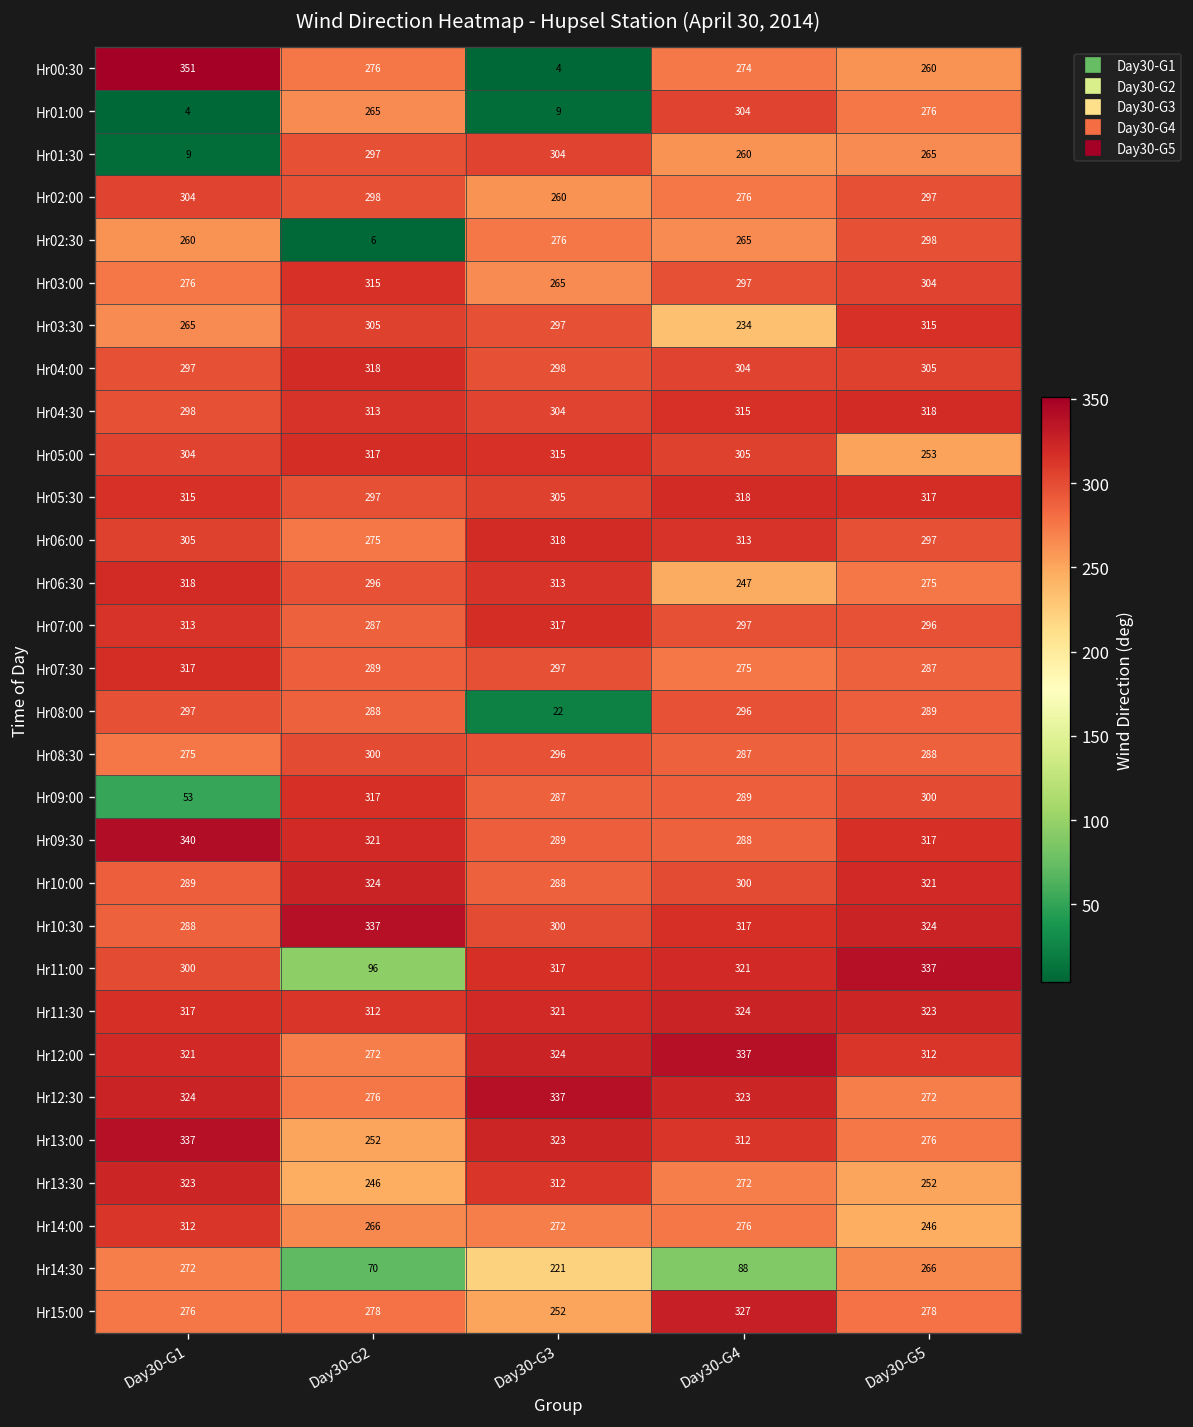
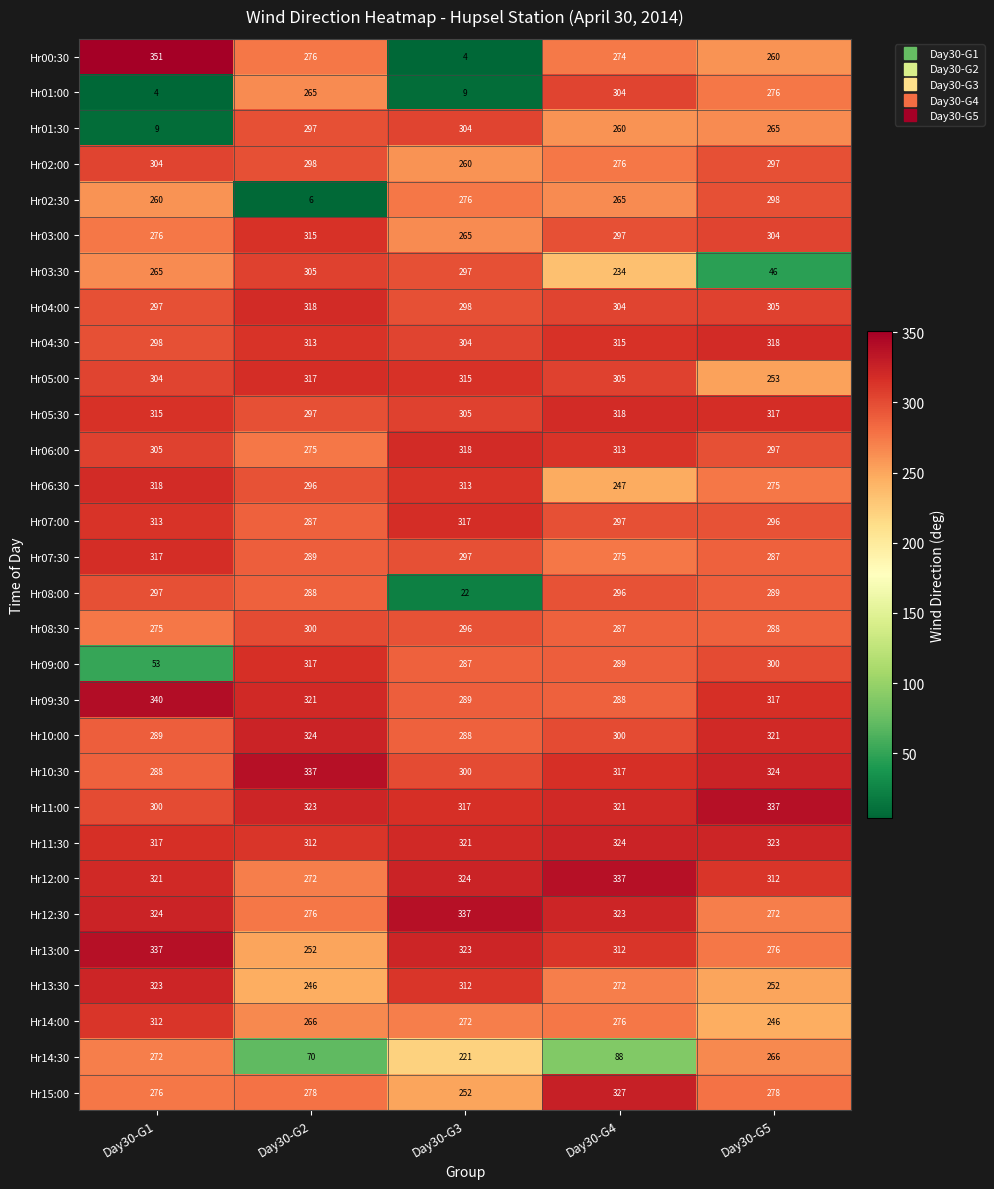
Hr03:30, Day30-G5: 315 -> 46
Hr11:00, Day30-G2: 96 -> 323
